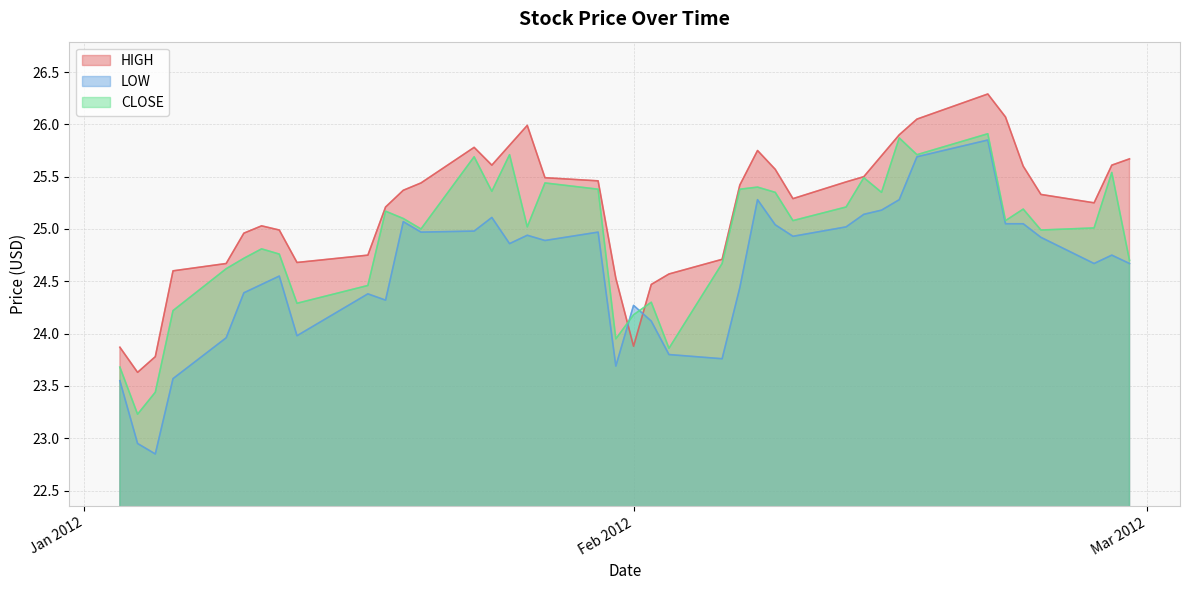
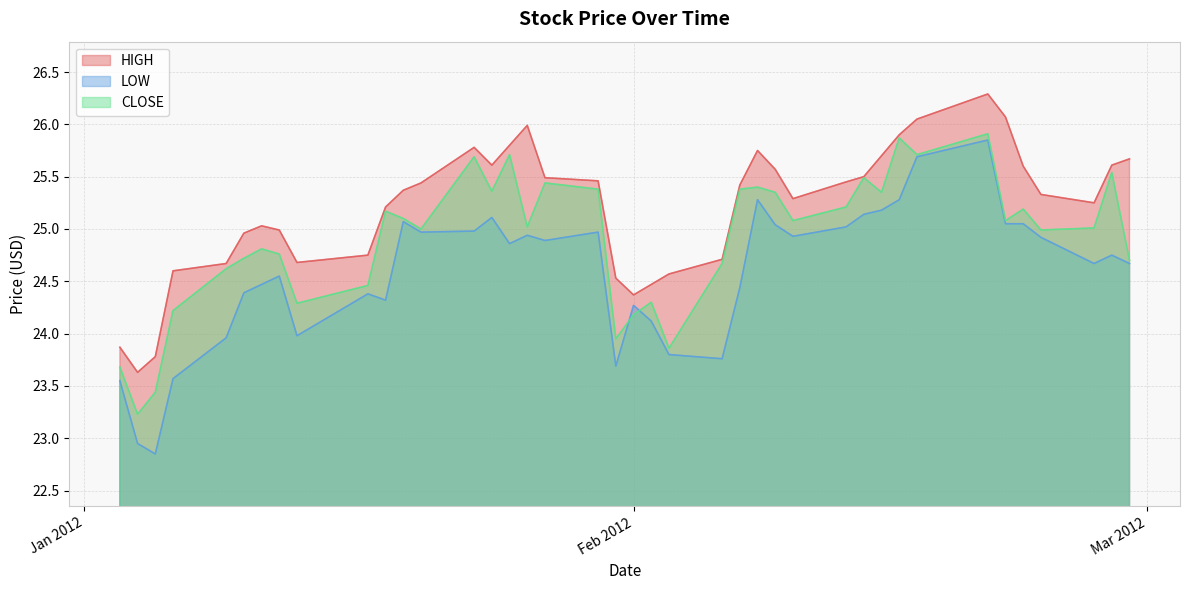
HIGH, Feb 2012: 23.88 -> 24.37
